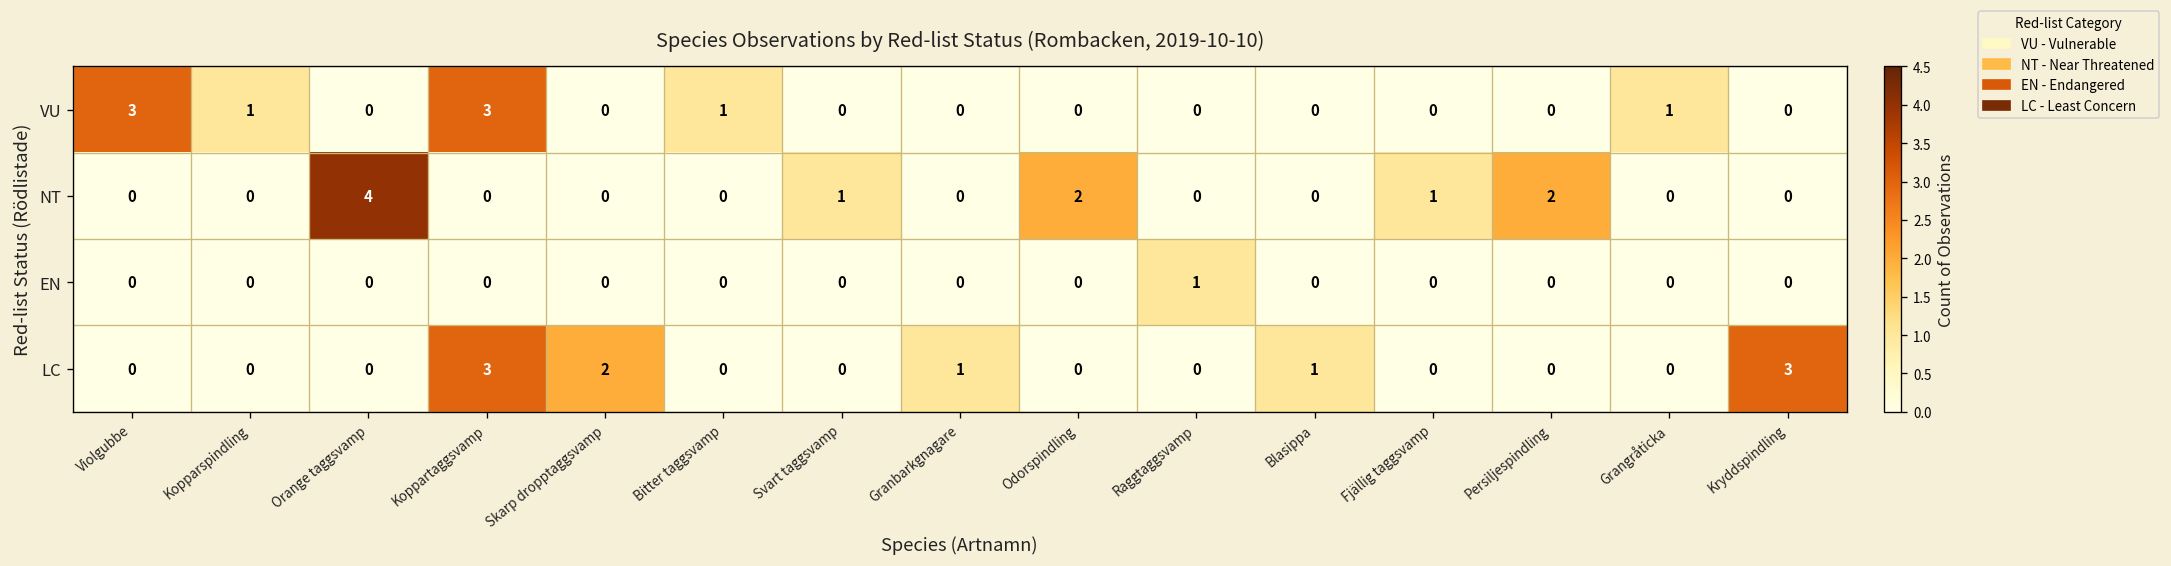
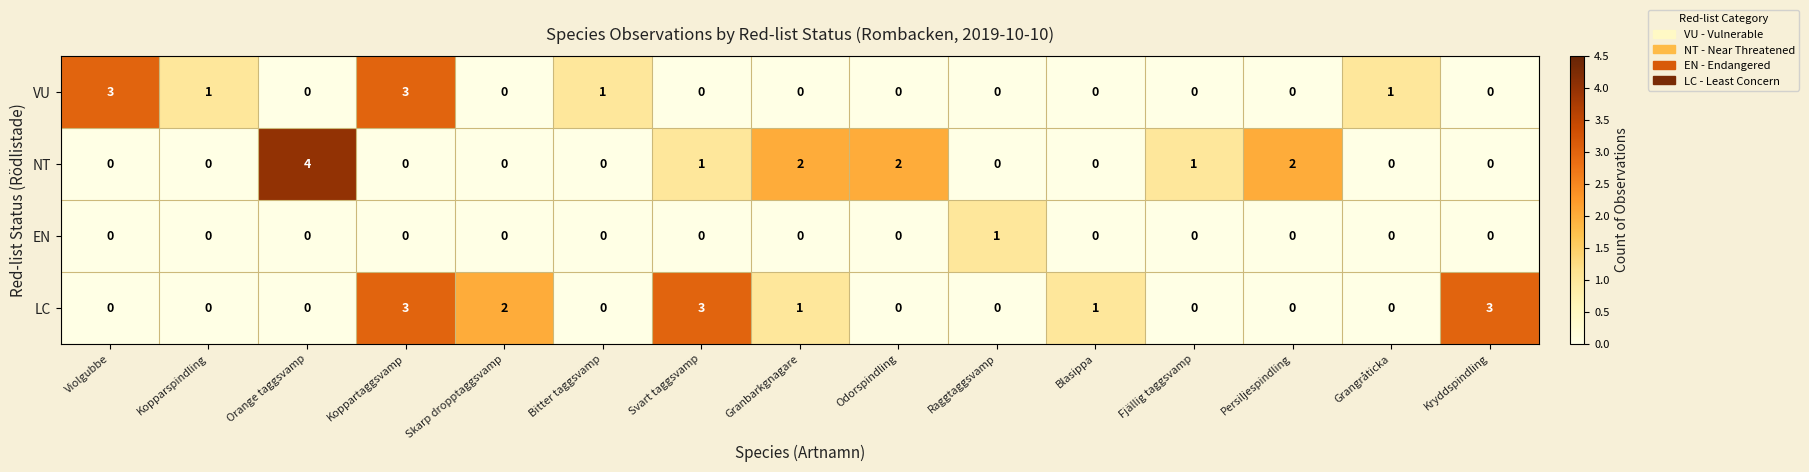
NT, Granbarkgnagare: 0 -> 2
LC, Svart taggsvamp: 0 -> 3
